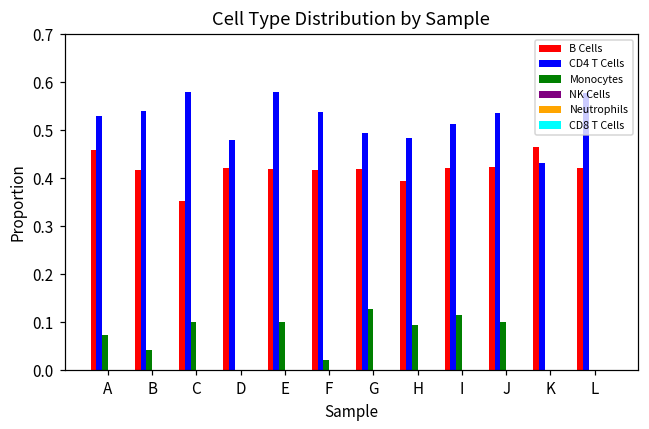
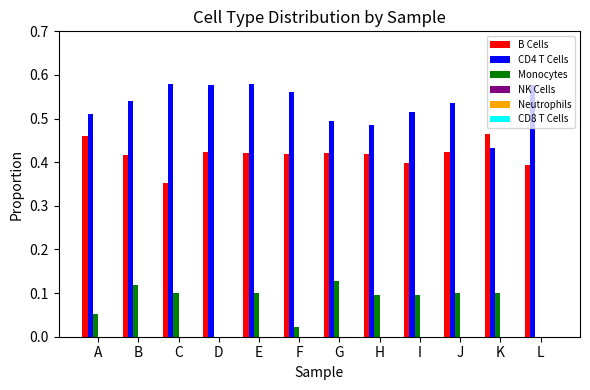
CD4 T Cells, A: 0.53 -> 0.51
Monocytes, A: 0.07 -> 0.05
Monocytes, B: 0.04 -> 0.12
CD4 T Cells, D: 0.48 -> 0.58
CD4 T Cells, F: 0.54 -> 0.56
B Cells, H: 0.39 -> 0.42
B Cells, I: 0.42 -> 0.40
Monocytes, I: 0.12 -> 0.09
Monocytes, K: 0.0 -> 0.1
B Cells, L: 0.42 -> 0.39
